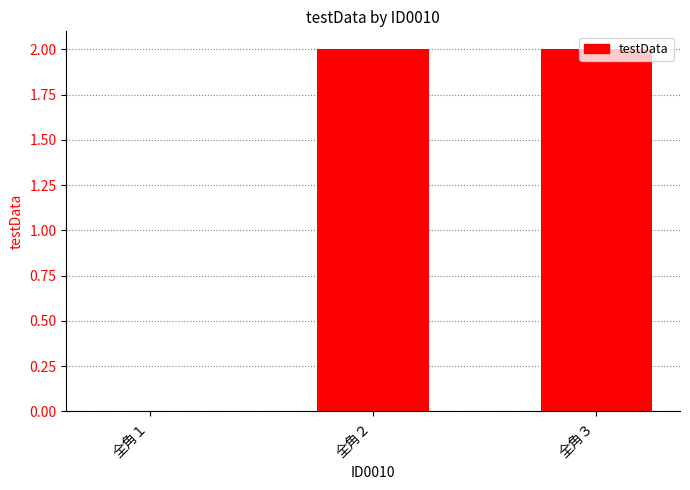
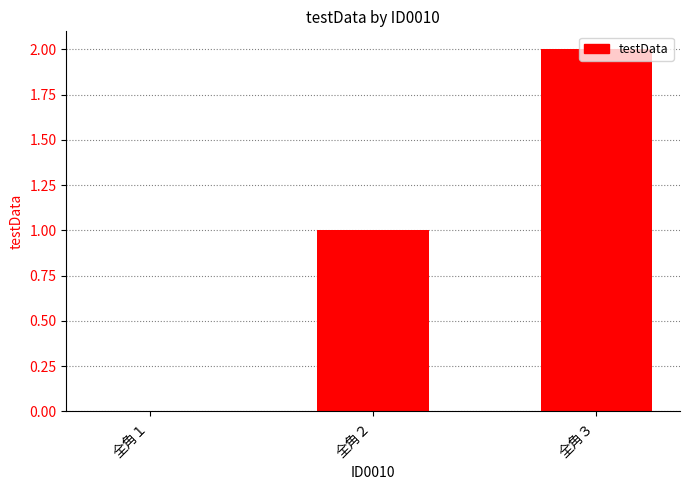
全角２: 2 -> 1
